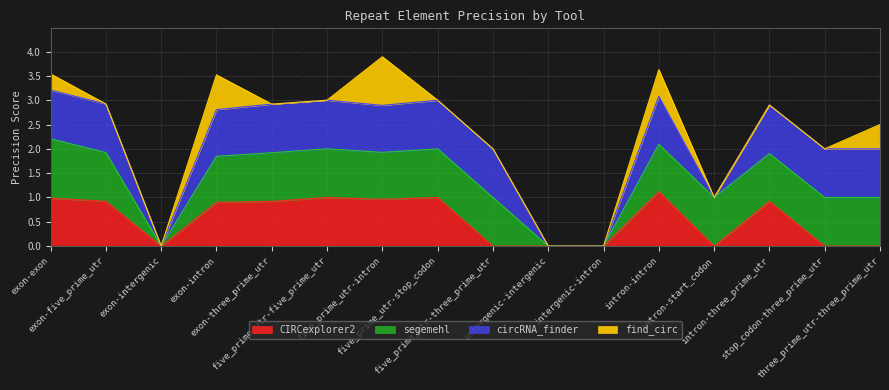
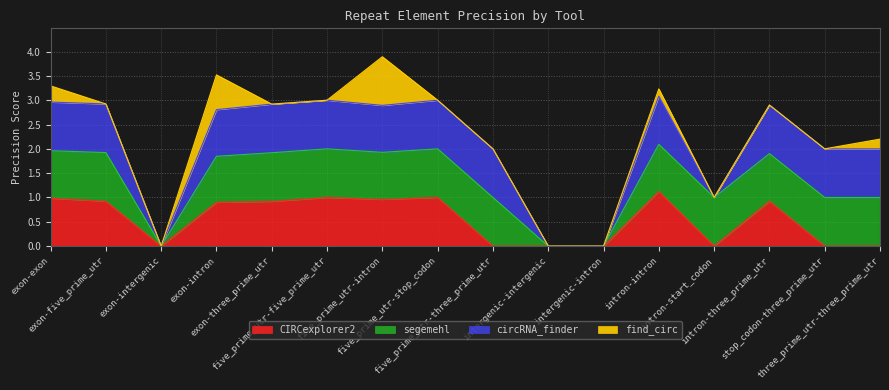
segemehl, exon-exon: 1.2 -> 1.0
find_circ, intron-intron: 0.5 -> 0.1
find_circ, three_prime_utr-three_prime_utr: 0.5 -> 0.2
